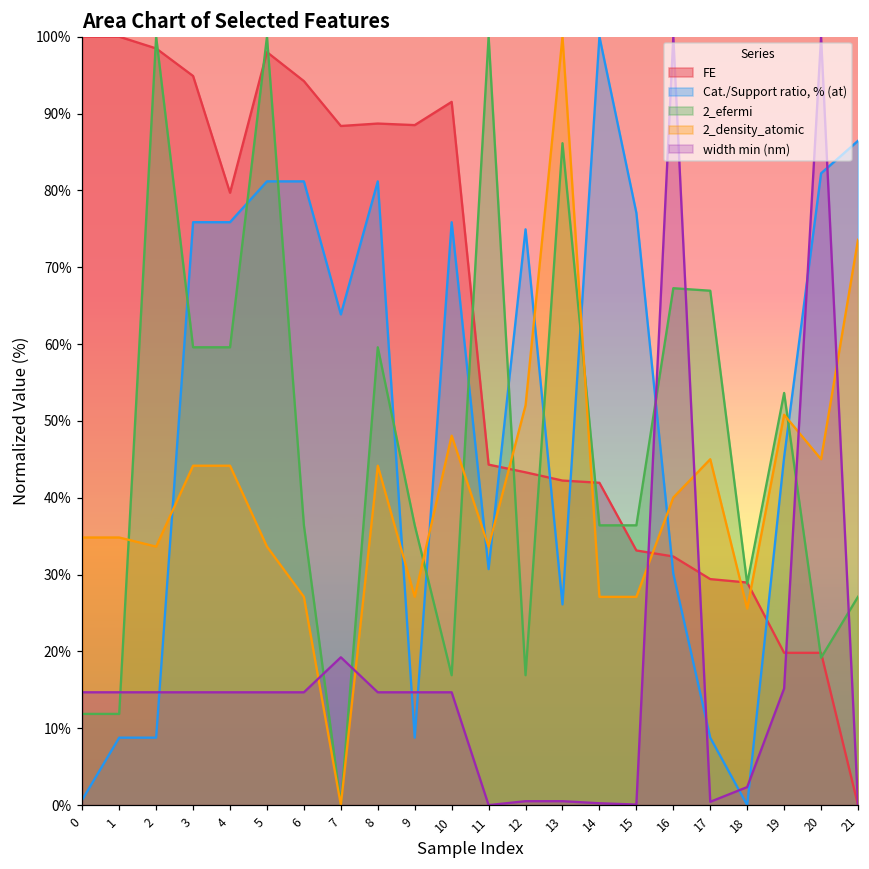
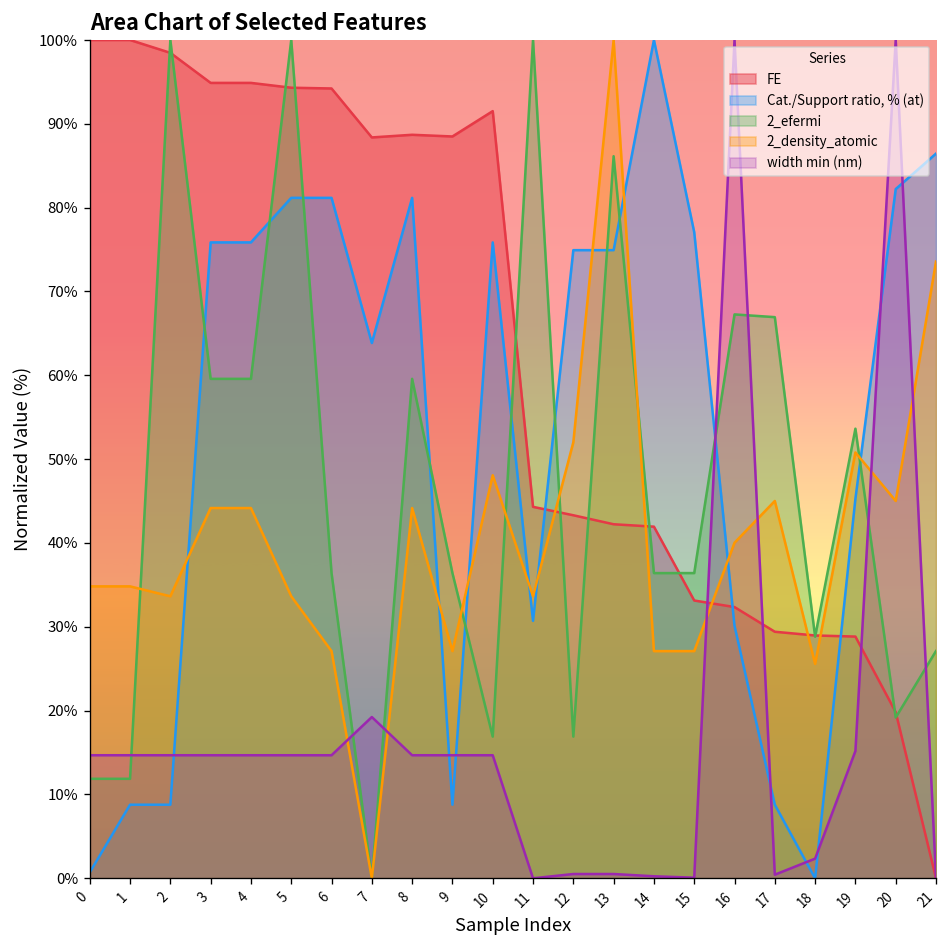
FE, 4: 80% -> 95%
FE, 5: 98% -> 94%
Cat./Support ratio, % (at), 13: 26% -> 75%
FE, 19: 20% -> 29%
